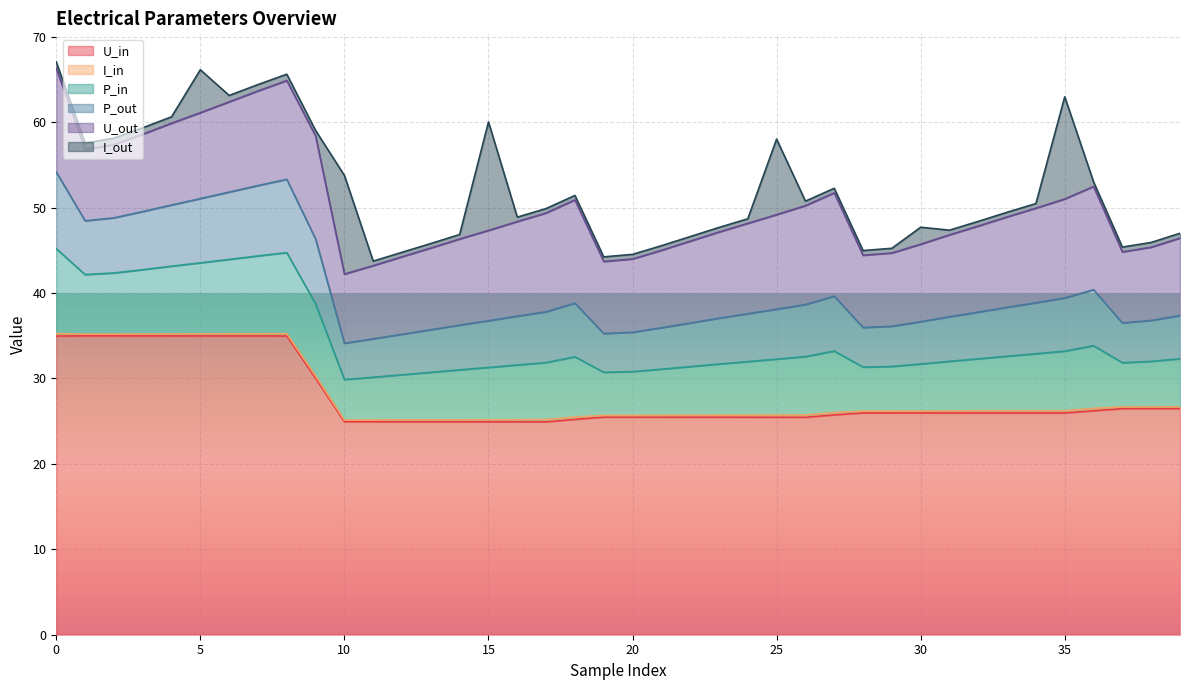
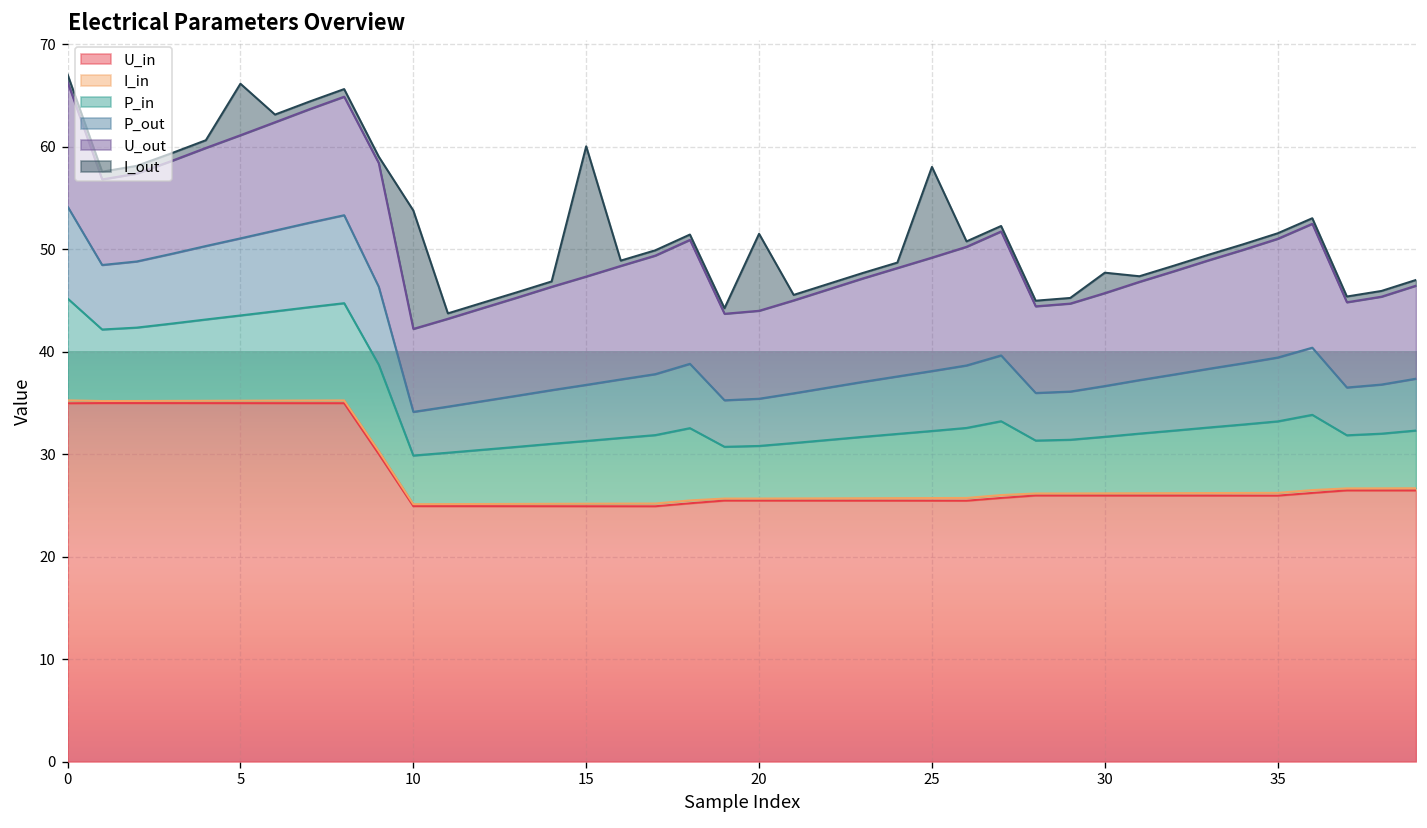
I_out, 20: 1 -> 8
I_out, 35: 12 -> 1
